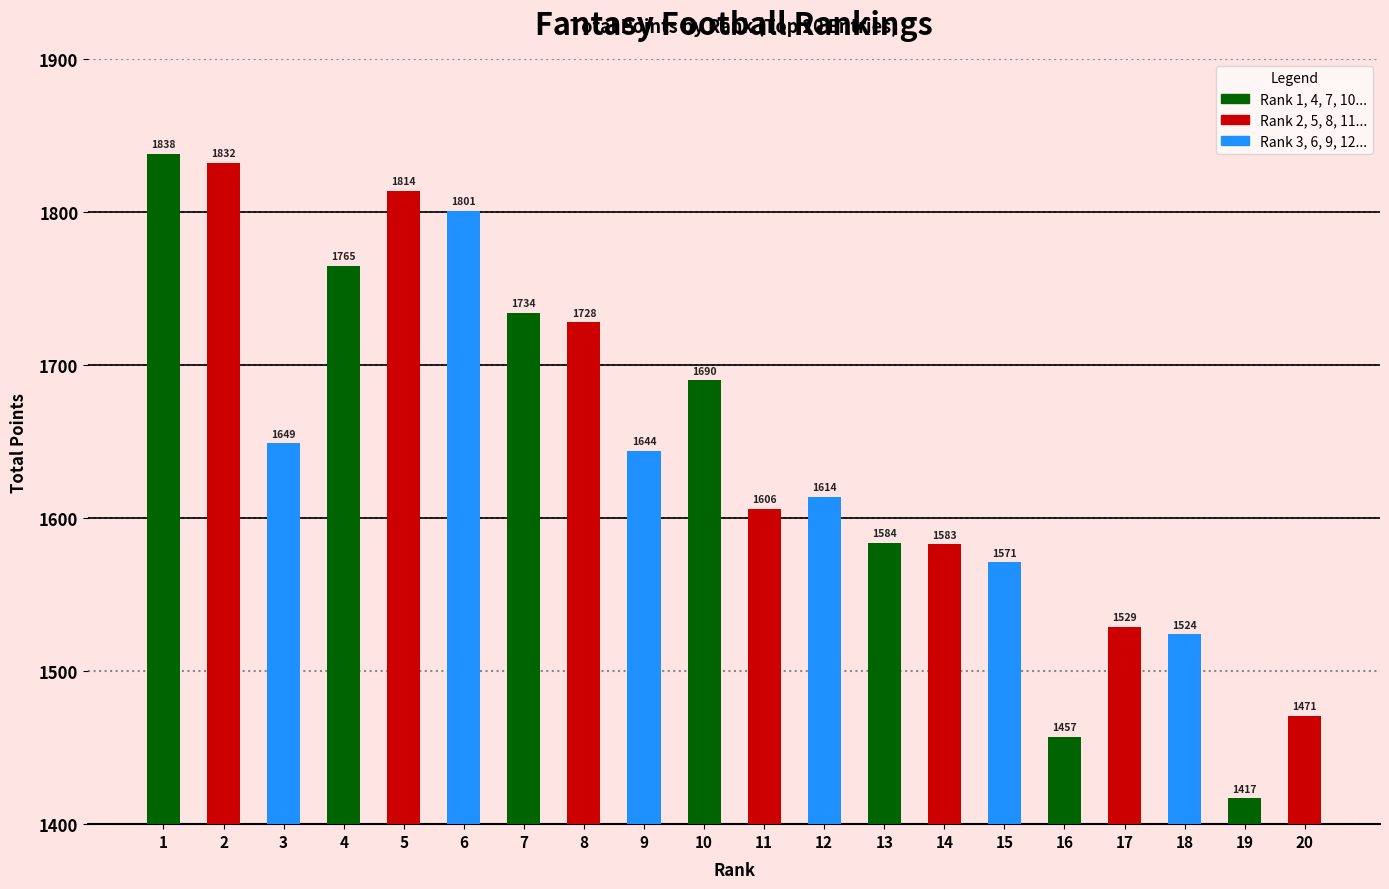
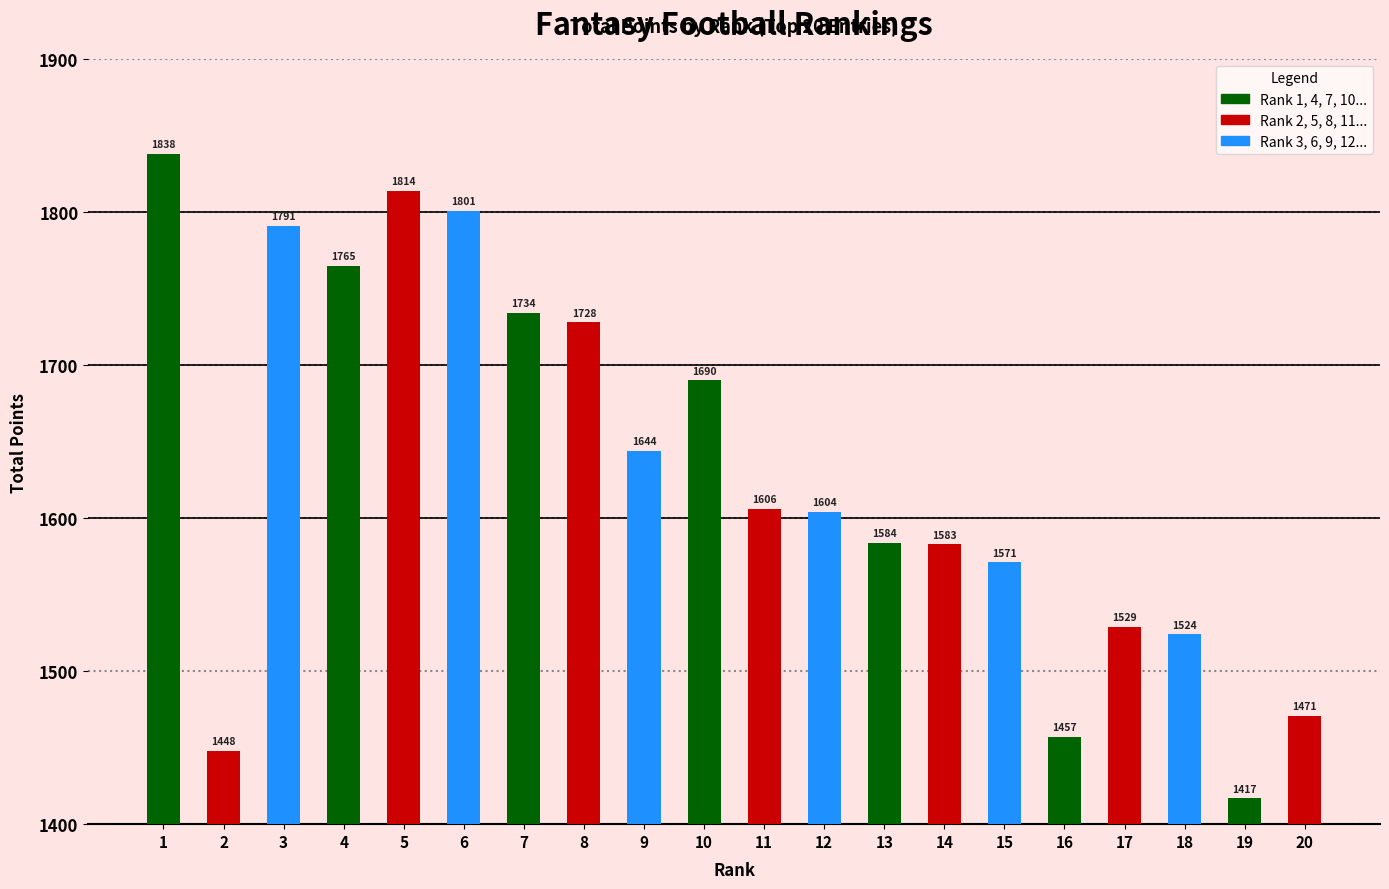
2: 1832 -> 1448
3: 1649 -> 1791
12: 1614 -> 1604
